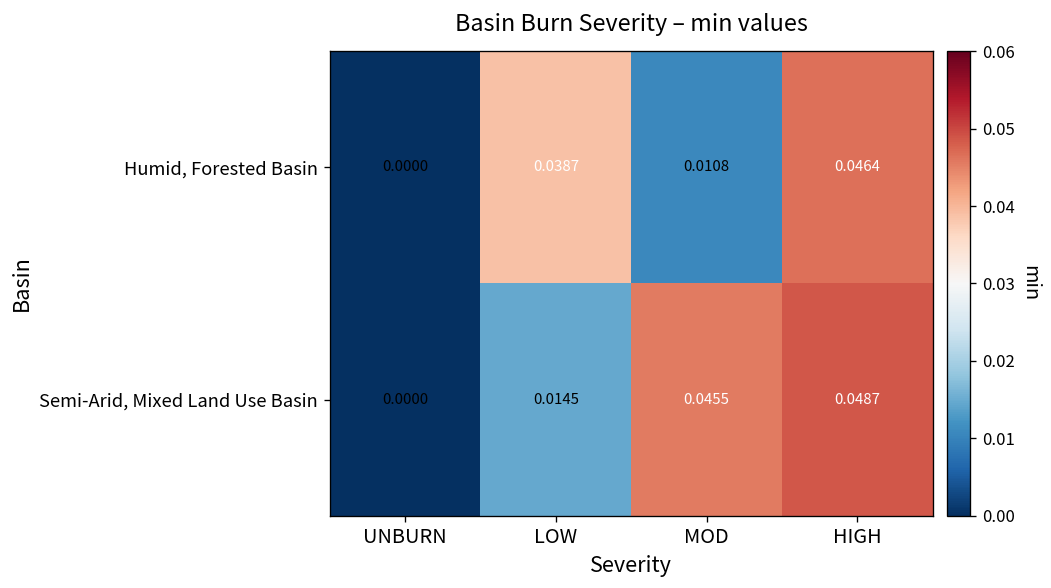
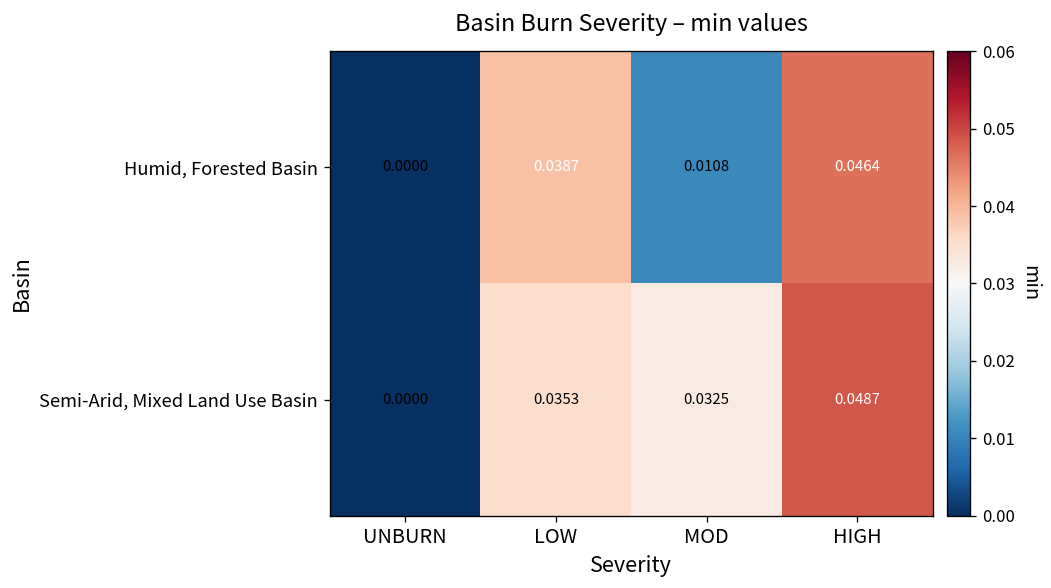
Semi-Arid, Mixed Land Use Basin, LOW: 0.0145 -> 0.0353
Semi-Arid, Mixed Land Use Basin, MOD: 0.0455 -> 0.0325
